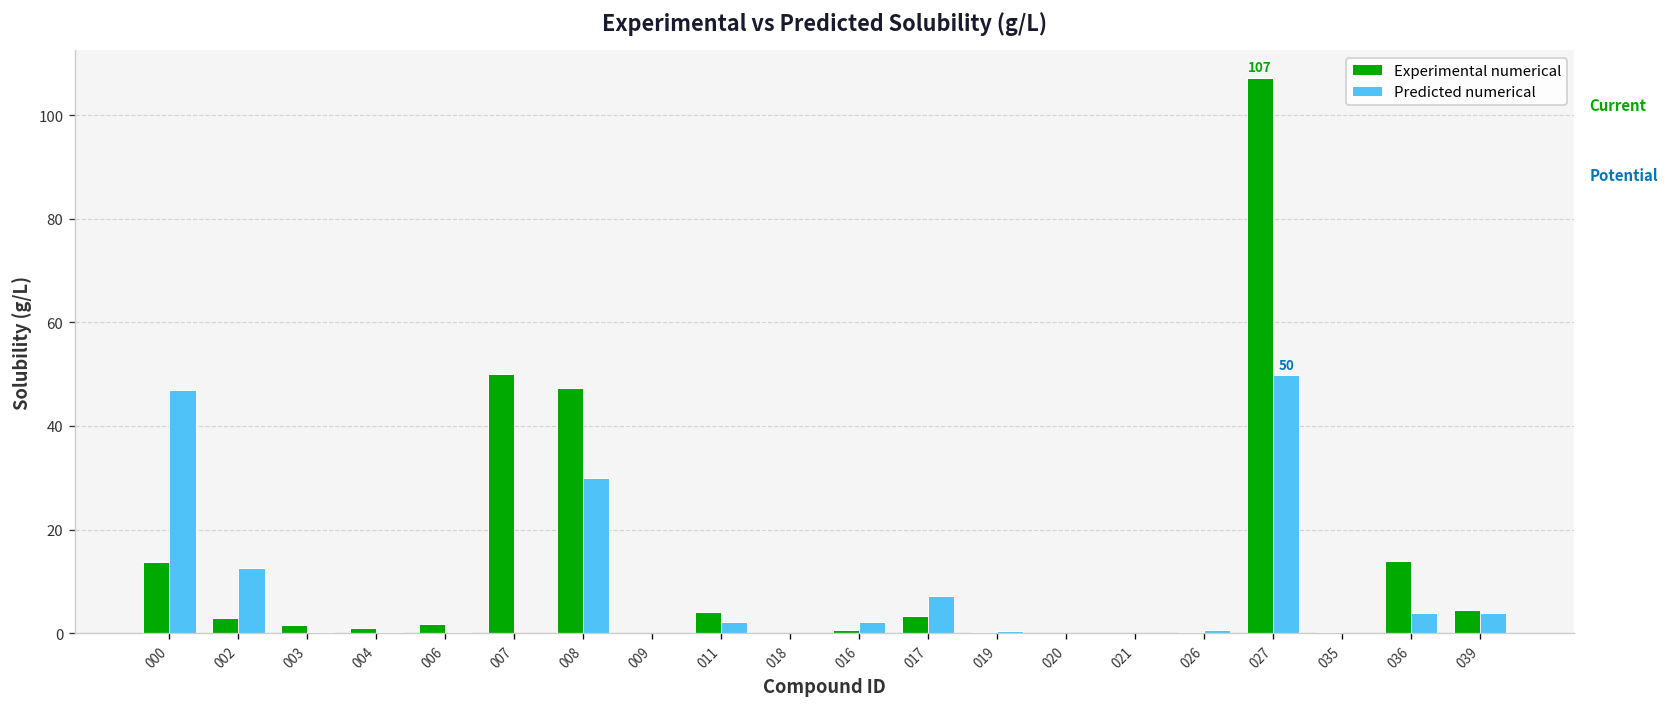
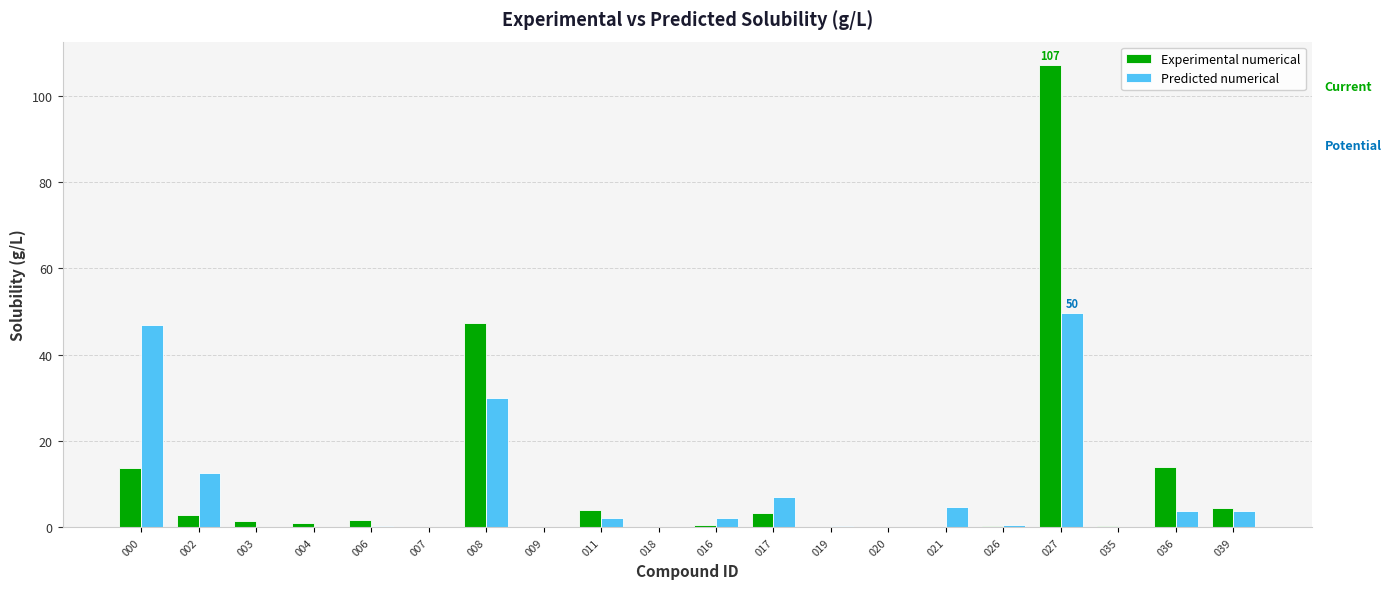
Experimental numerical, 007: 50 -> 0
Predicted numerical, 021: 0 -> 5
